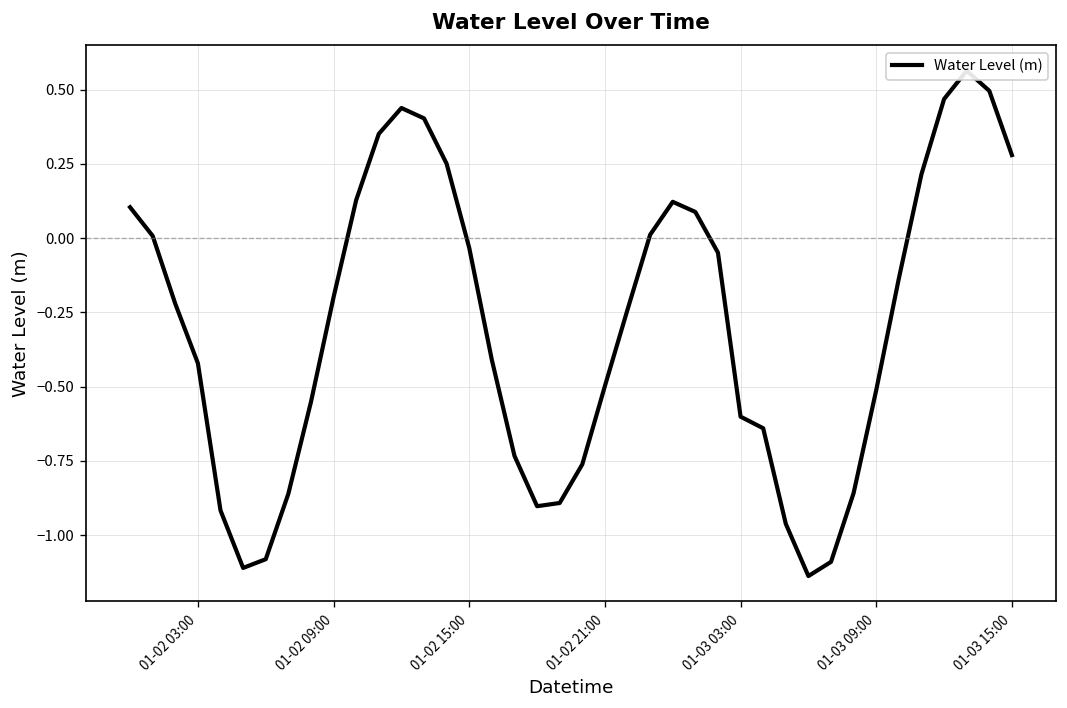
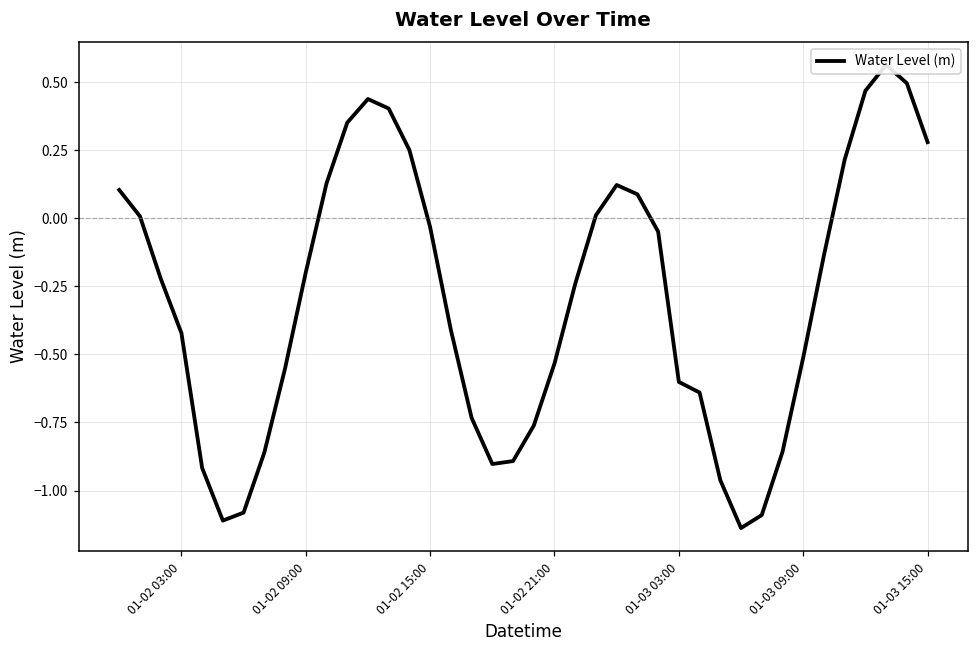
01-02 21:00: -0.50 -> -0.53
